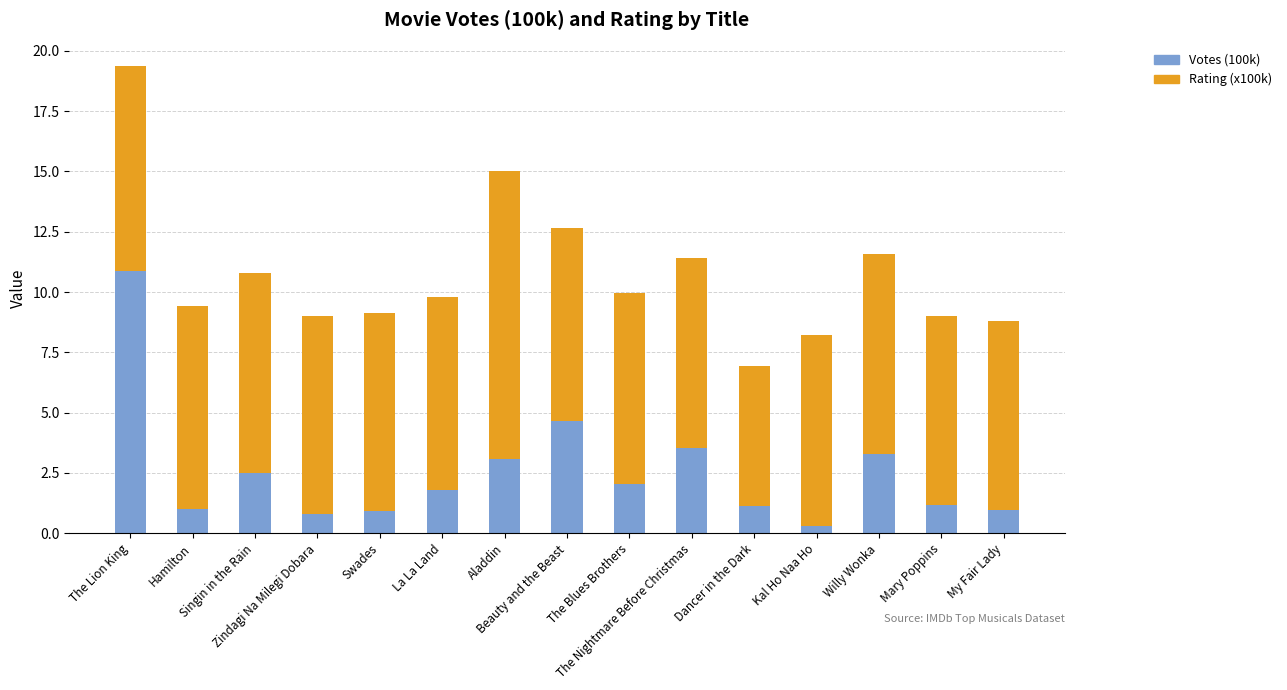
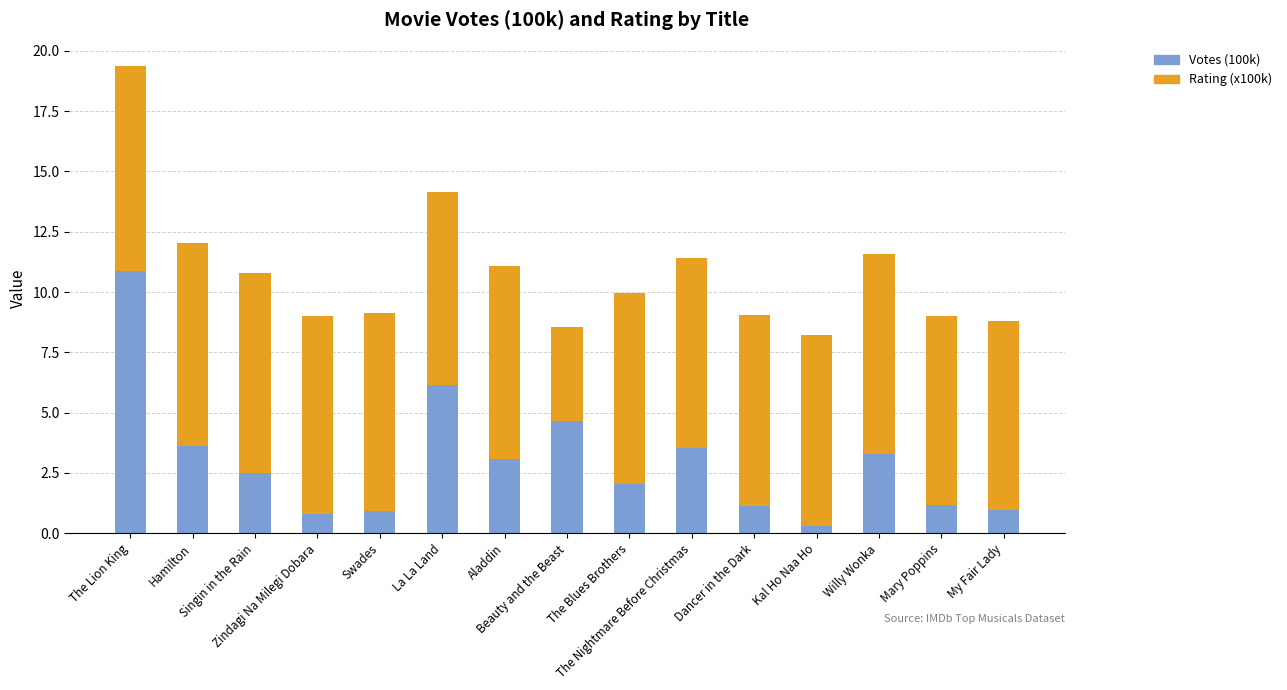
Votes (100k), Hamilton: 1.0 -> 3.6
Votes (100k), La La Land: 1.8 -> 6.2
Rating (x100k), Aladdin: 11.9 -> 8.0
Rating (x100k), Beauty and the Beast: 8.0 -> 3.9
Rating (x100k), Dancer in the Dark: 5.8 -> 7.9
